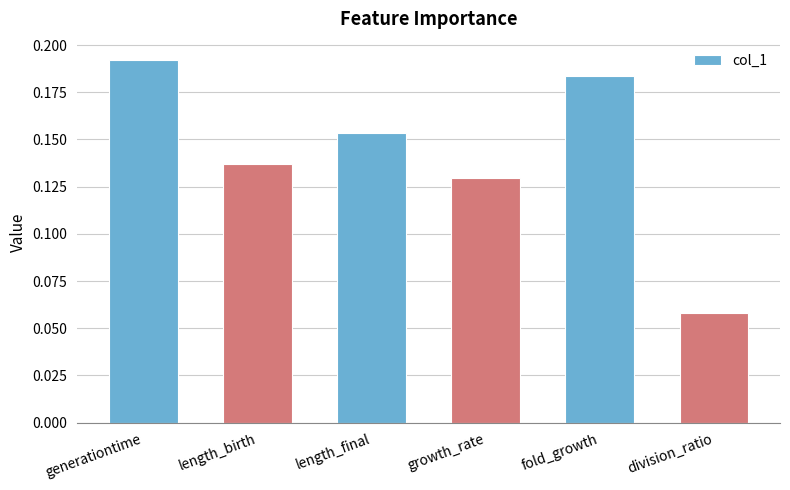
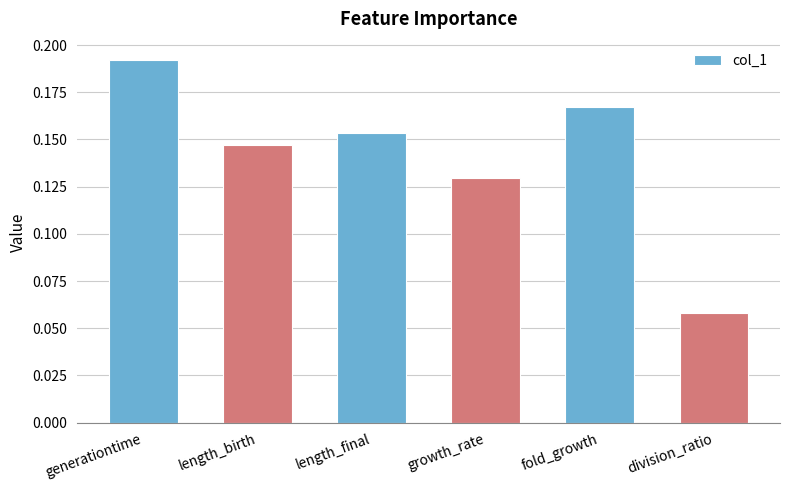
length_birth: 0.137 -> 0.147
fold_growth: 0.184 -> 0.167
